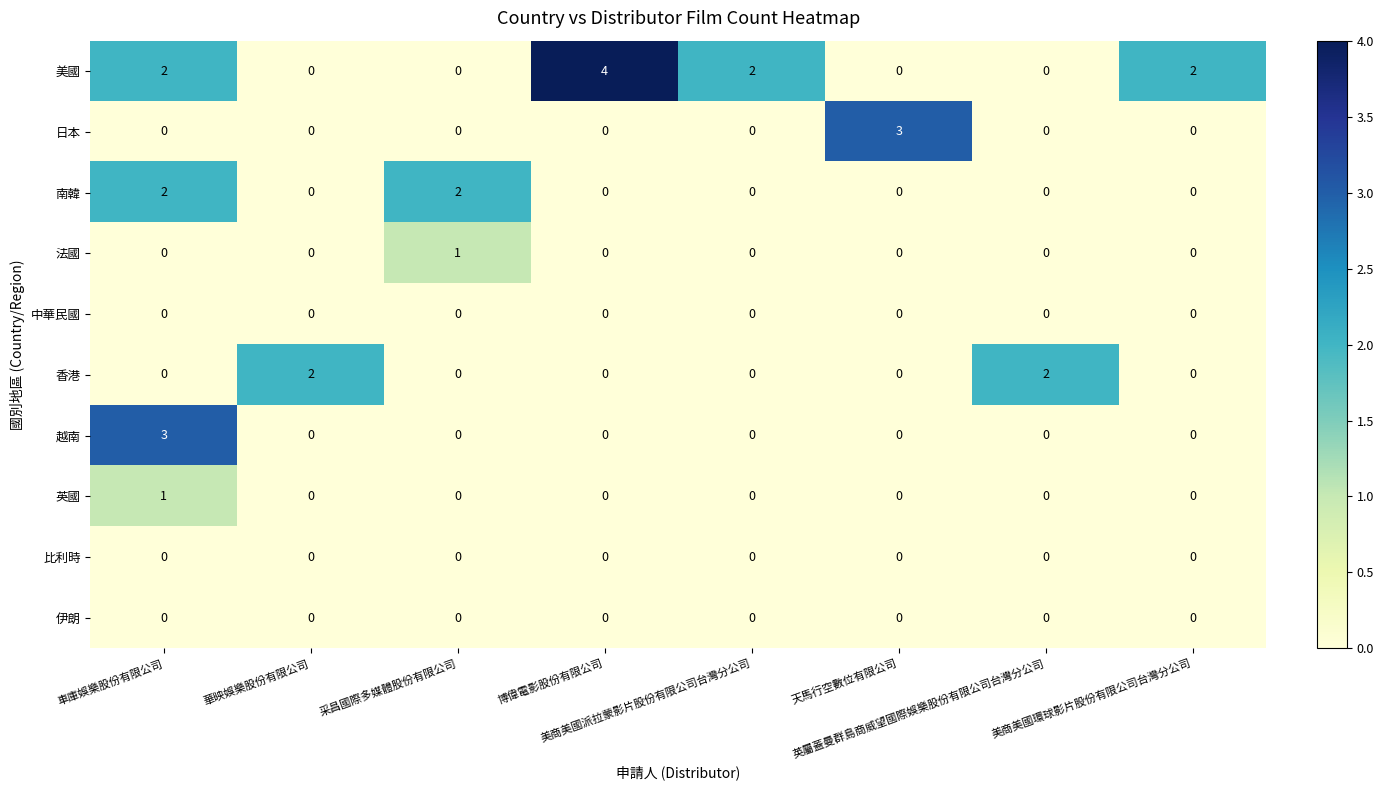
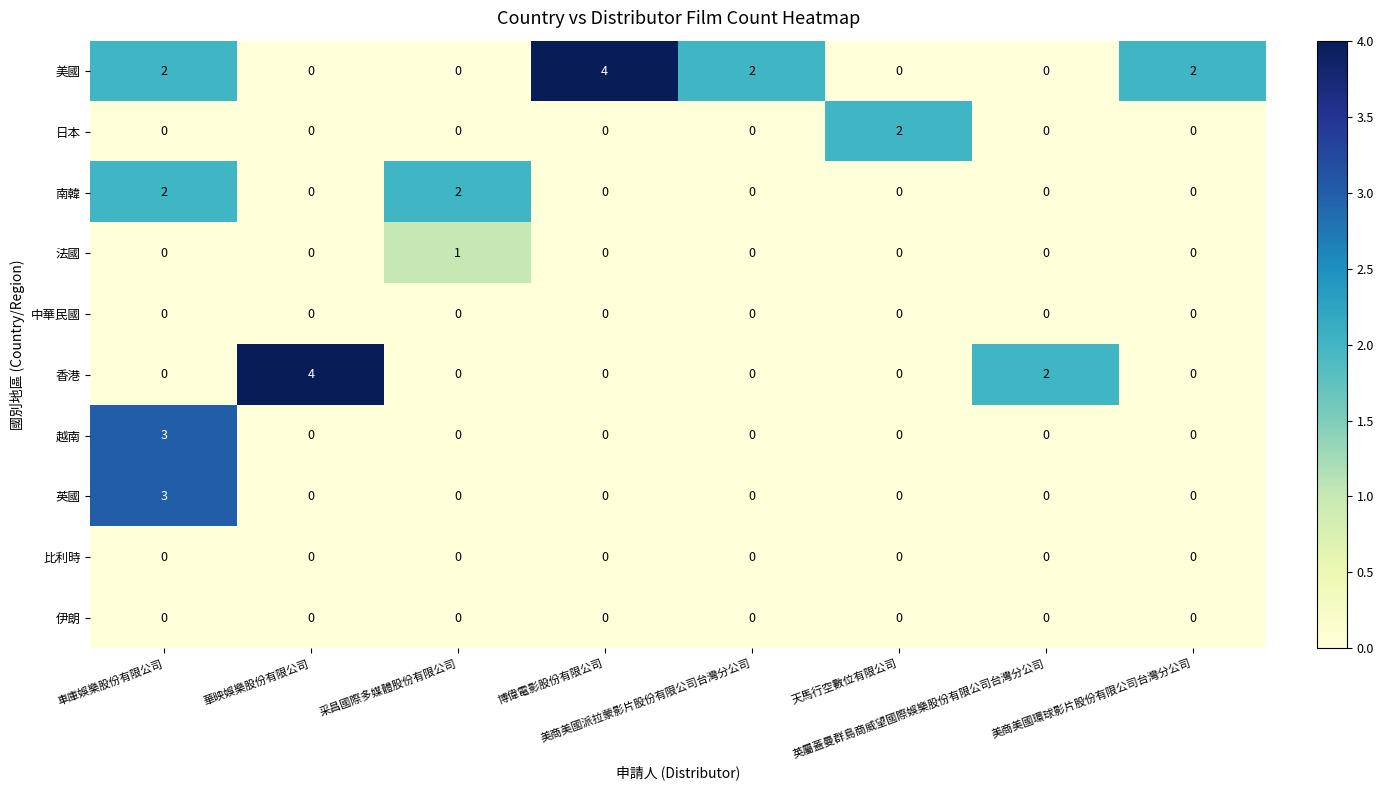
日本, 天馬行空數位有限公司: 3 -> 2
香港, 華映娛樂股份有限公司: 2 -> 4
英國, 車庫娛樂股份有限公司: 1 -> 3
